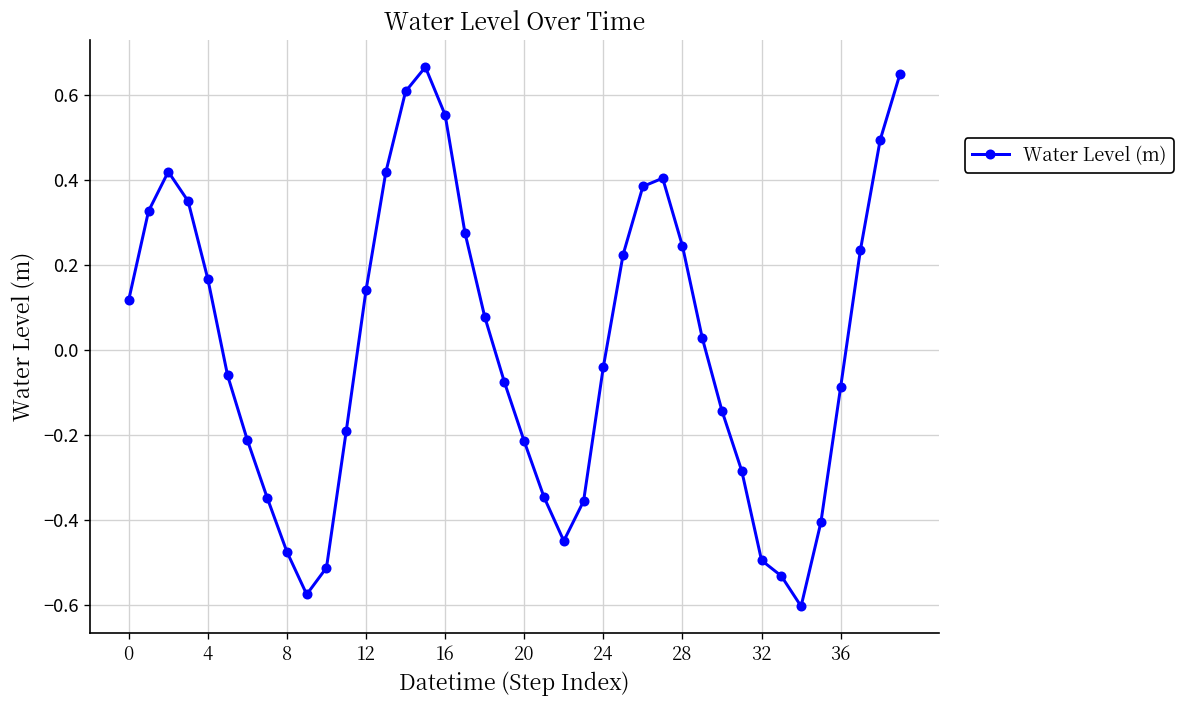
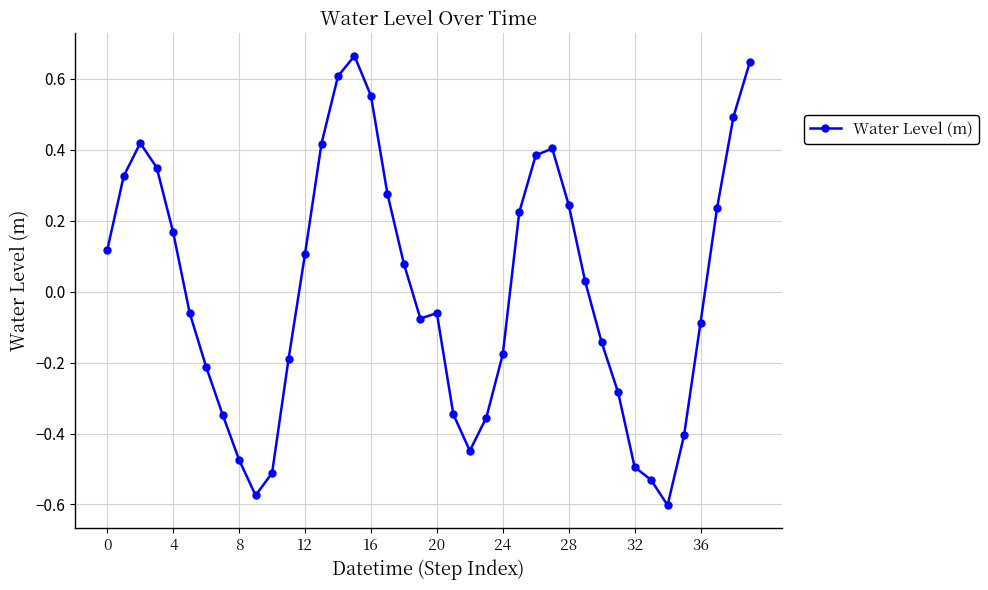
12: 0.14 -> 0.11
20: -0.21 -> -0.06
24: -0.04 -> -0.18
